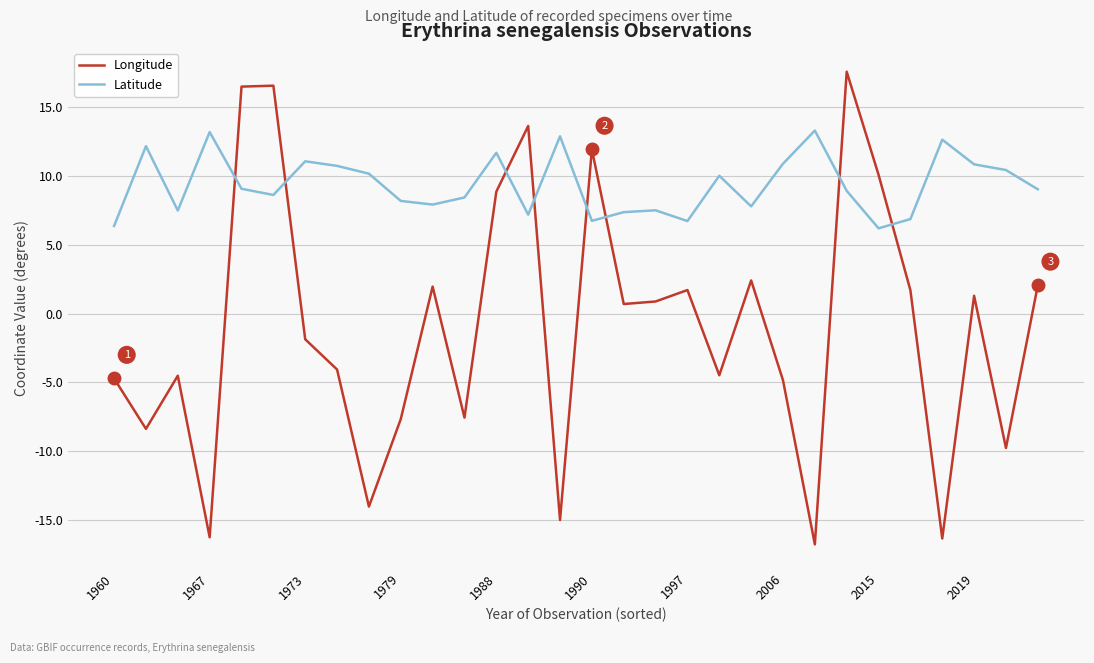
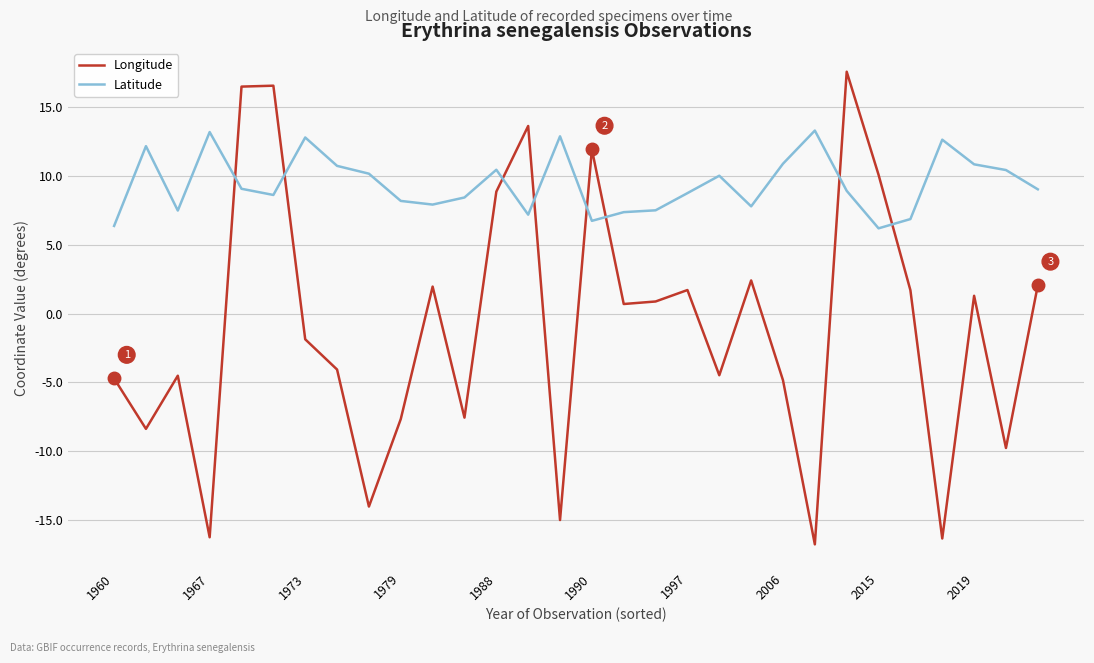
Latitude, 1973: 11.1 -> 12.8
Latitude, 1988: 11.7 -> 10.5
Latitude, 1997: 6.7 -> 8.8
